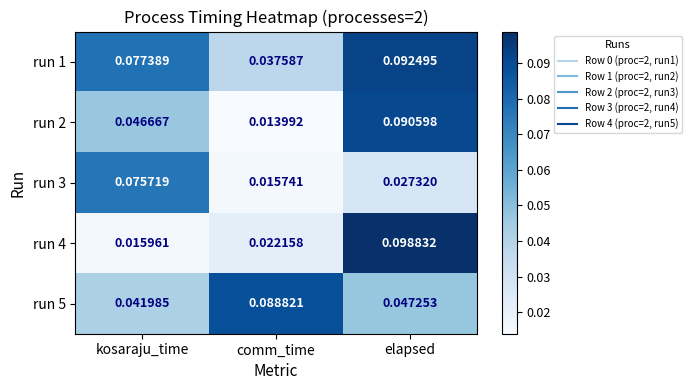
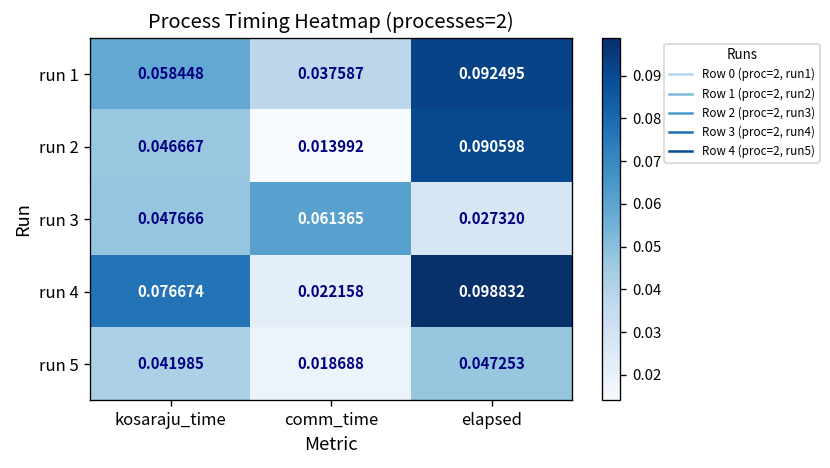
run 1, kosaraju_time: 0.077389 -> 0.058448
run 3, kosaraju_time: 0.075719 -> 0.047666
run 3, comm_time: 0.015741 -> 0.061365
run 4, kosaraju_time: 0.015961 -> 0.076674
run 5, comm_time: 0.088821 -> 0.018688
